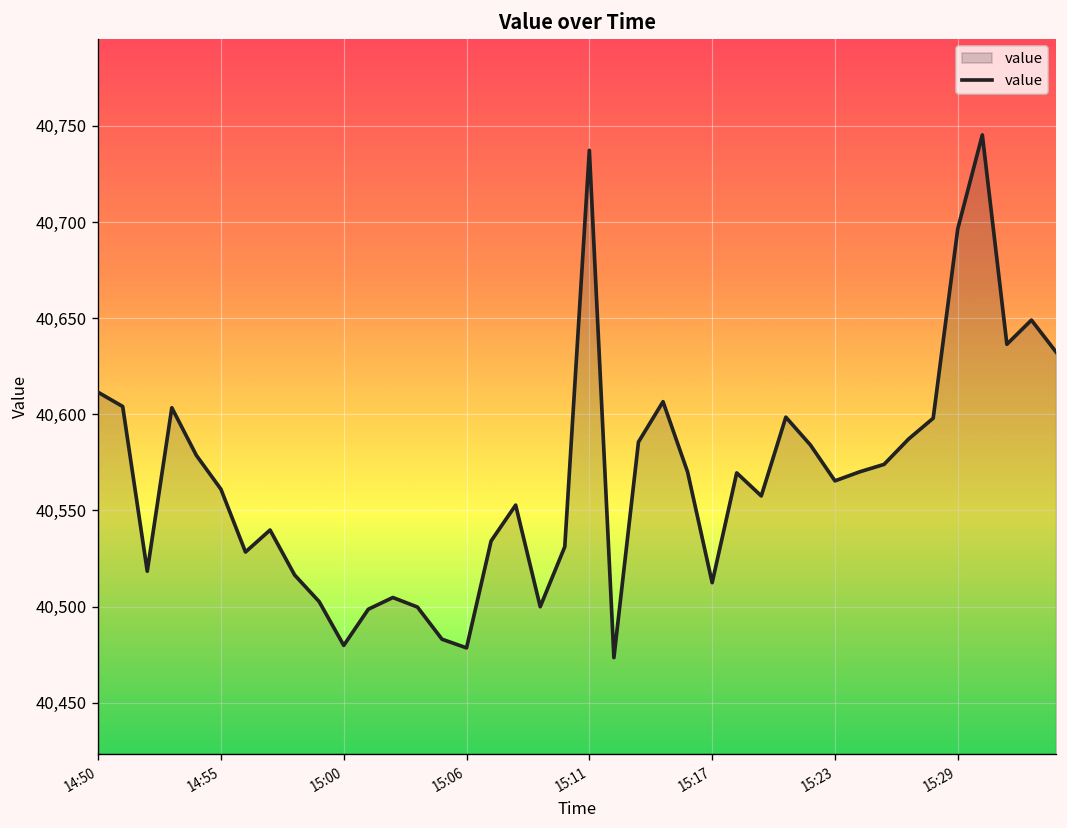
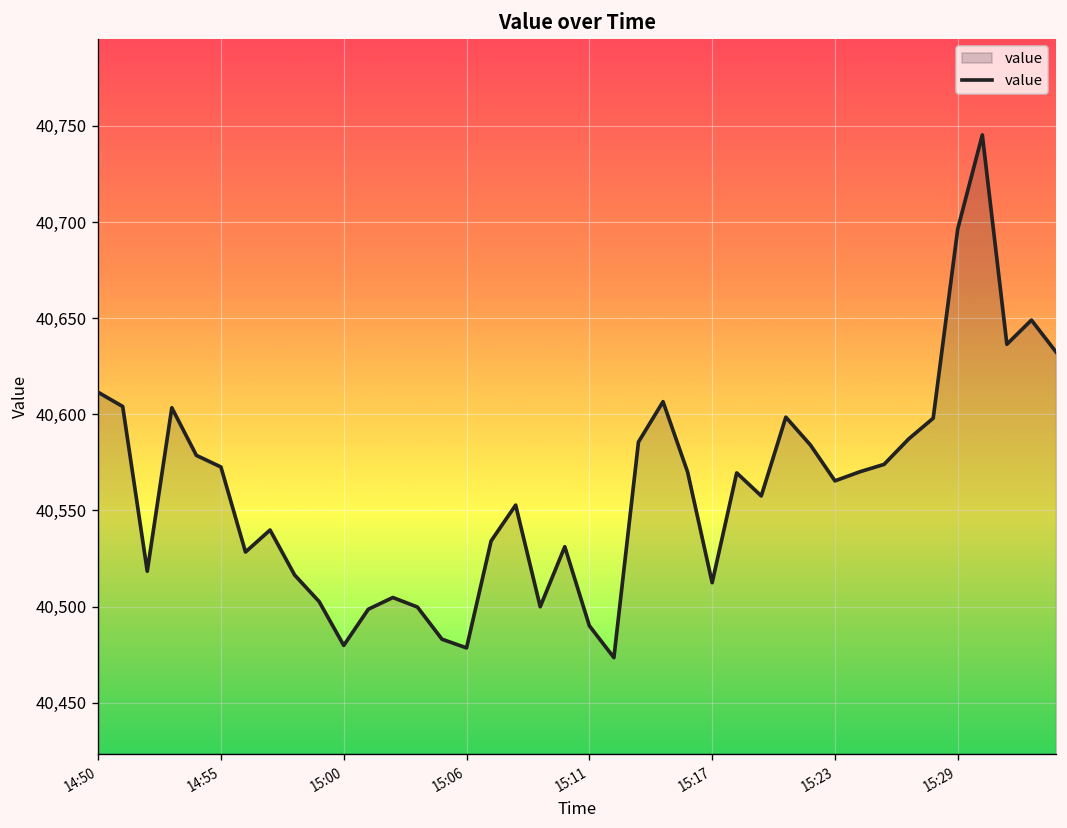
14:55: 40,561 -> 40,573
15:11: 40,737 -> 40,490
